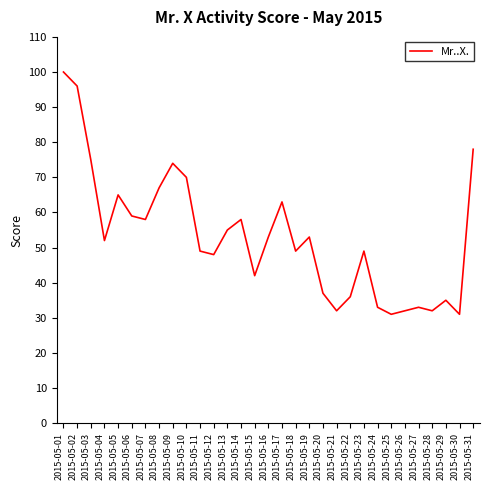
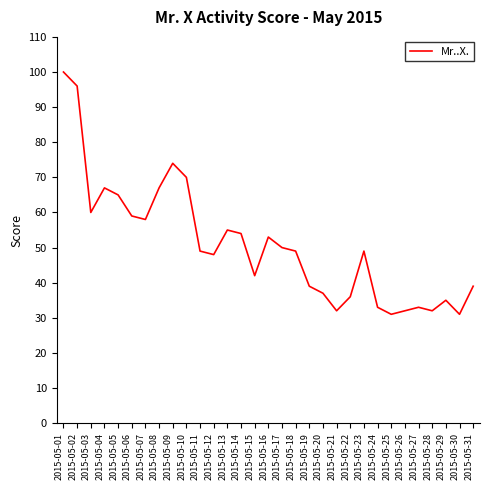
2015-05-03: 75 -> 60
2015-05-04: 52 -> 67
2015-05-14: 58 -> 54
2015-05-17: 63 -> 50
2015-05-19: 53 -> 39
2015-05-31: 78 -> 39
